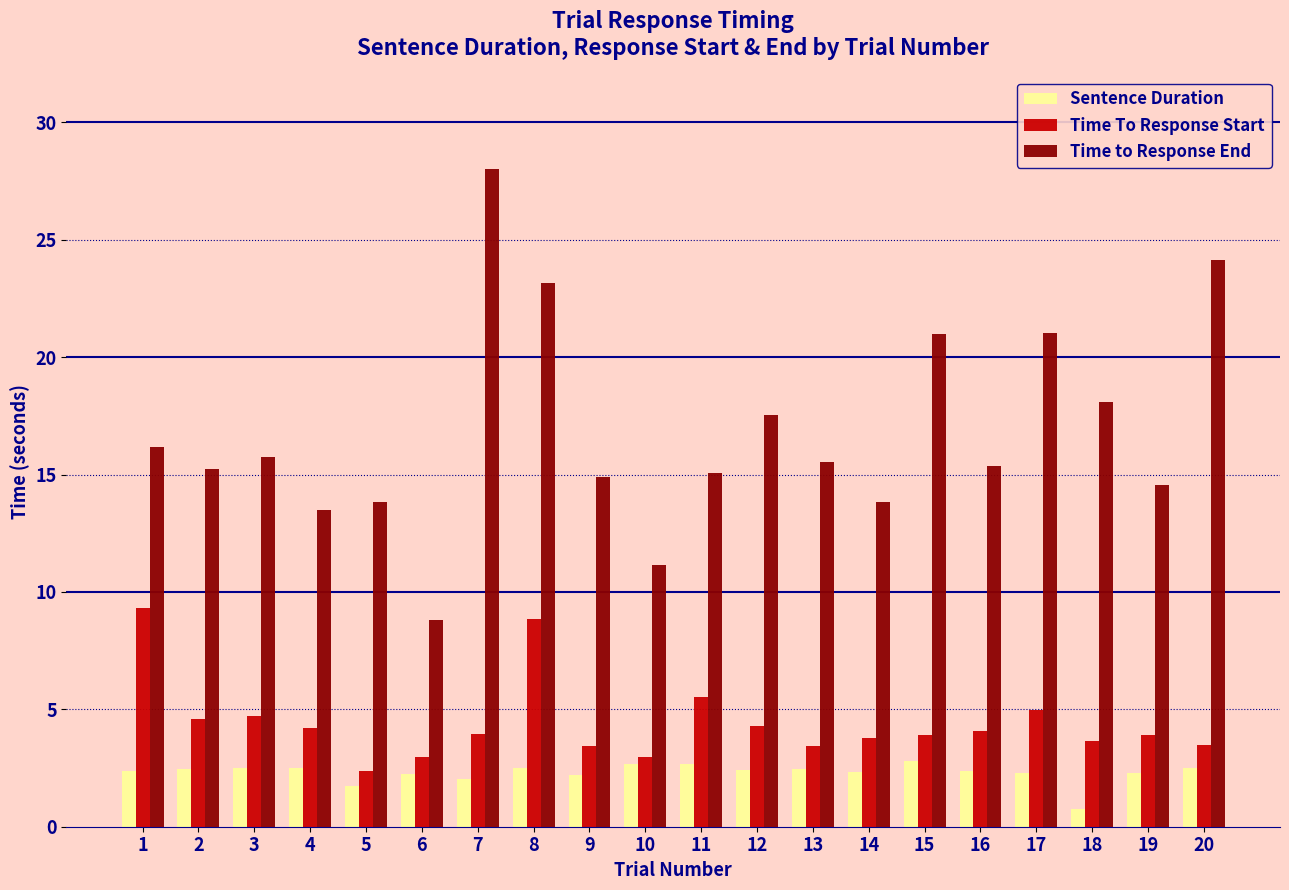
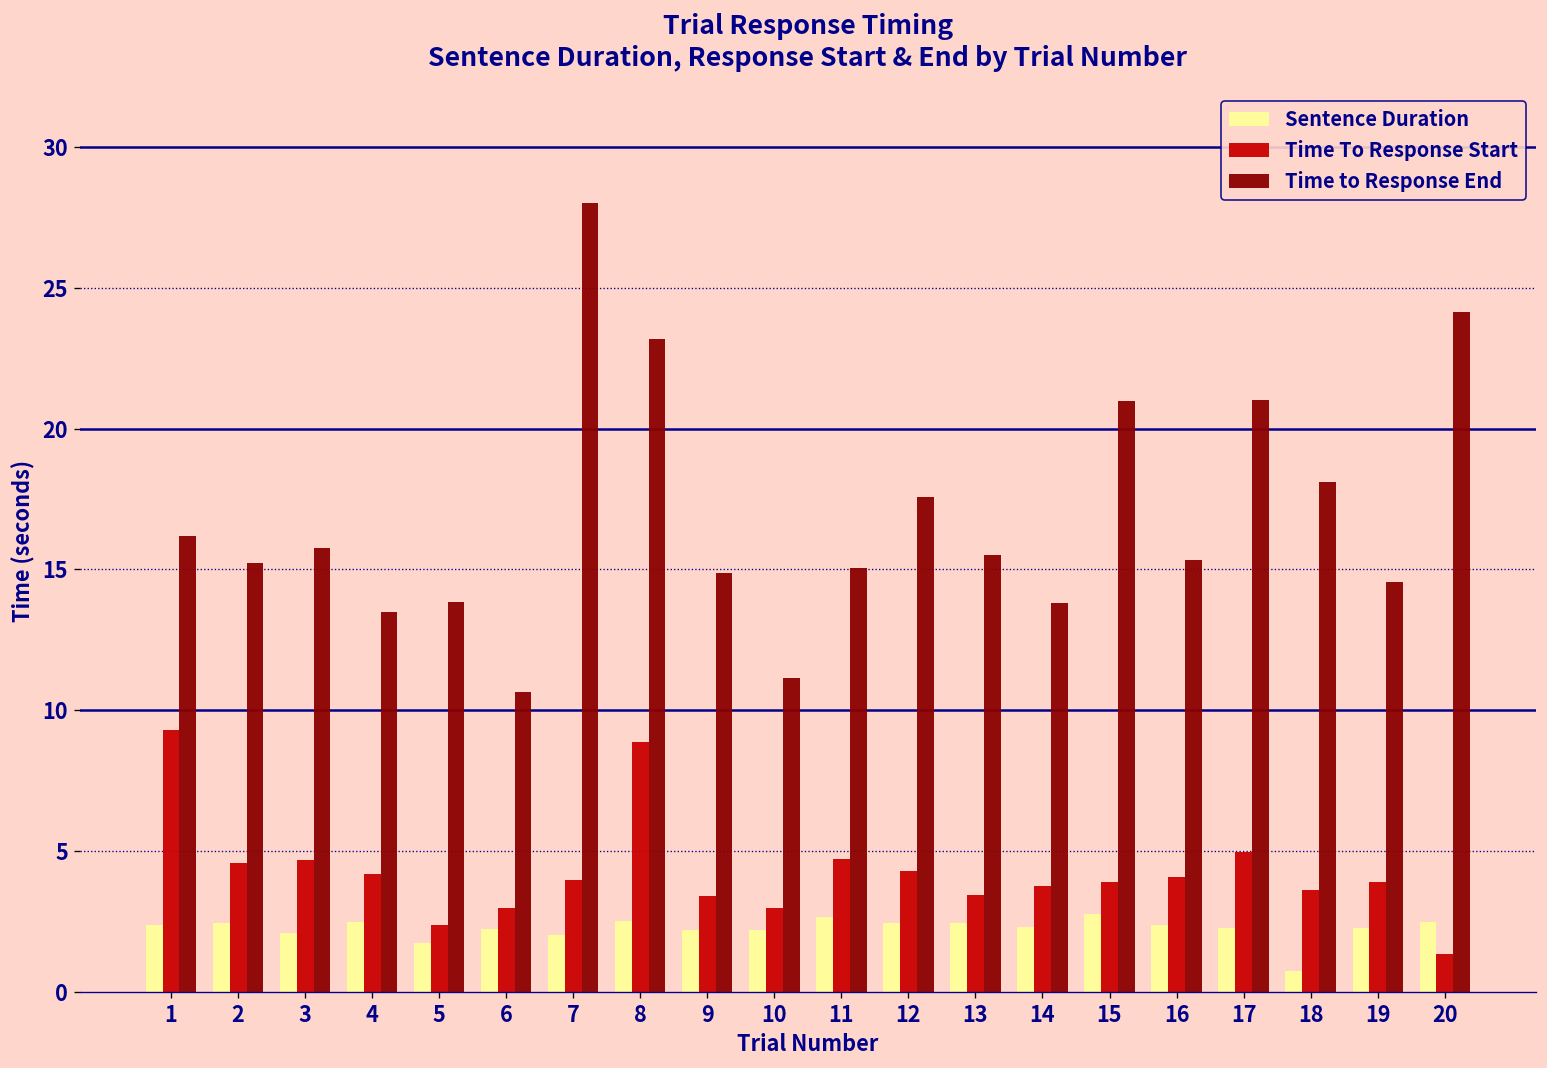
Sentence Duration, 3: 2.5 -> 2.1
Time to Response End, 6: 8.8 -> 10.6
Sentence Duration, 10: 2.7 -> 2.2
Time To Response Start, 11: 5.5 -> 4.7
Time To Response Start, 20: 3.5 -> 1.4
